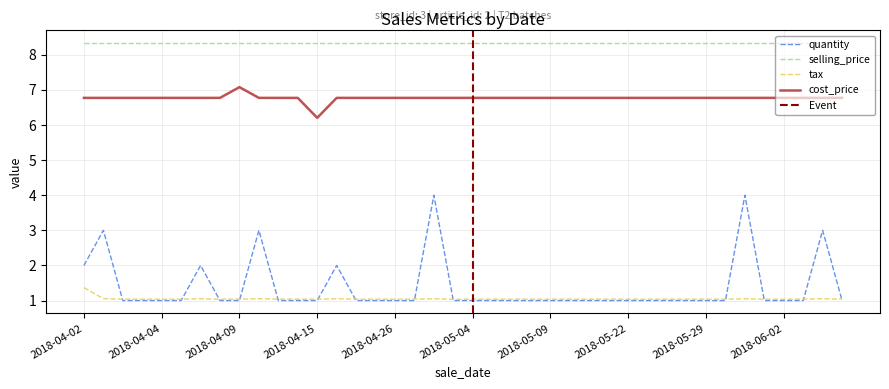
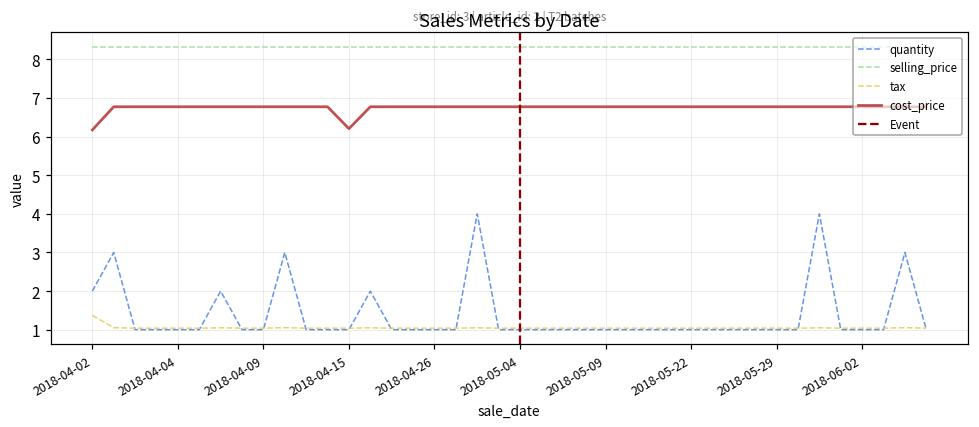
cost_price, 2018-04-02: 6.8 -> 6.2
cost_price, 2018-04-09: 7.1 -> 6.8
